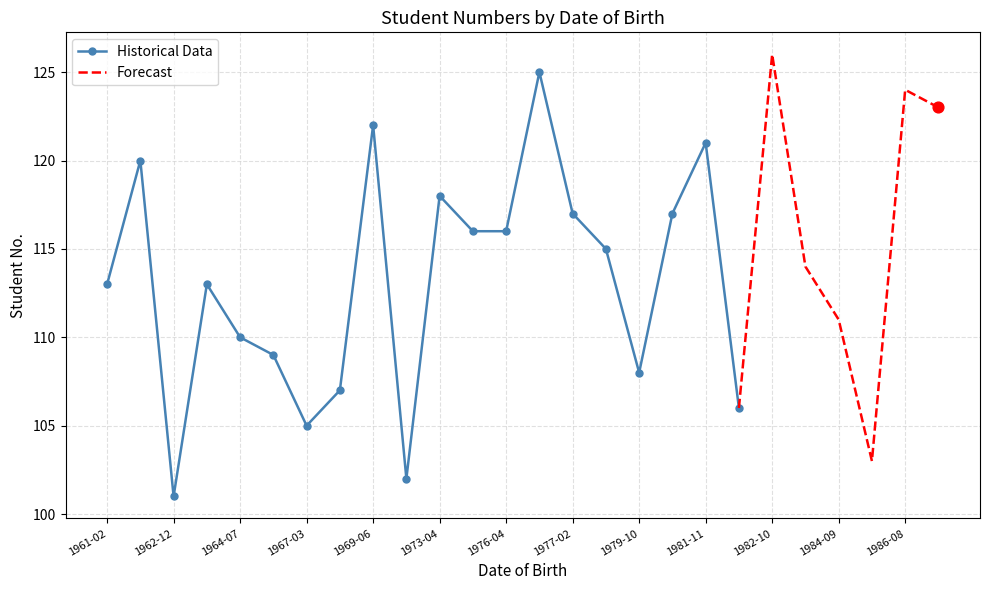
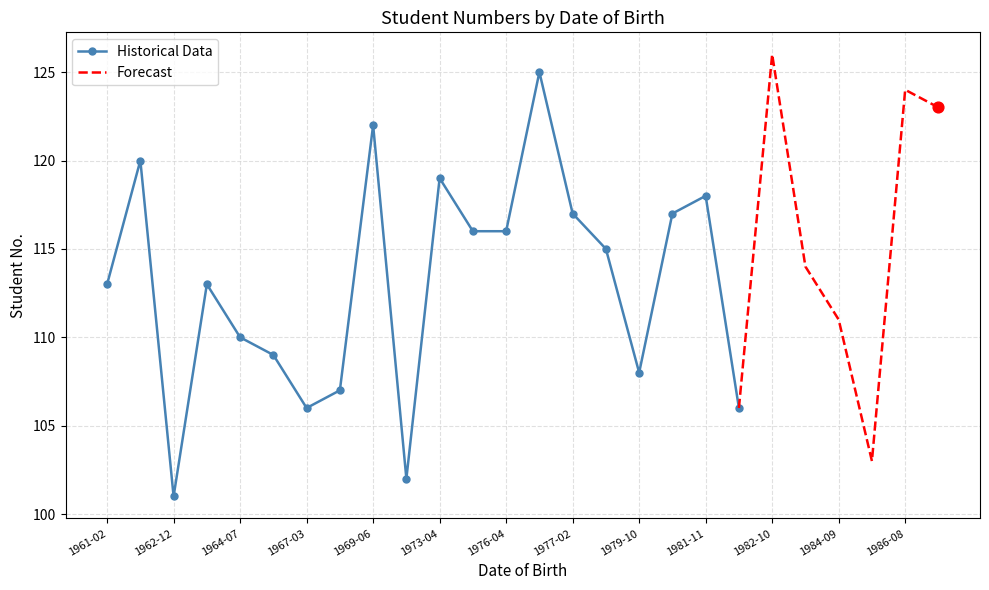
Historical Data, 1967-03: 105 -> 106
Historical Data, 1973-04: 118 -> 119
Historical Data, 1981-11: 121 -> 118
